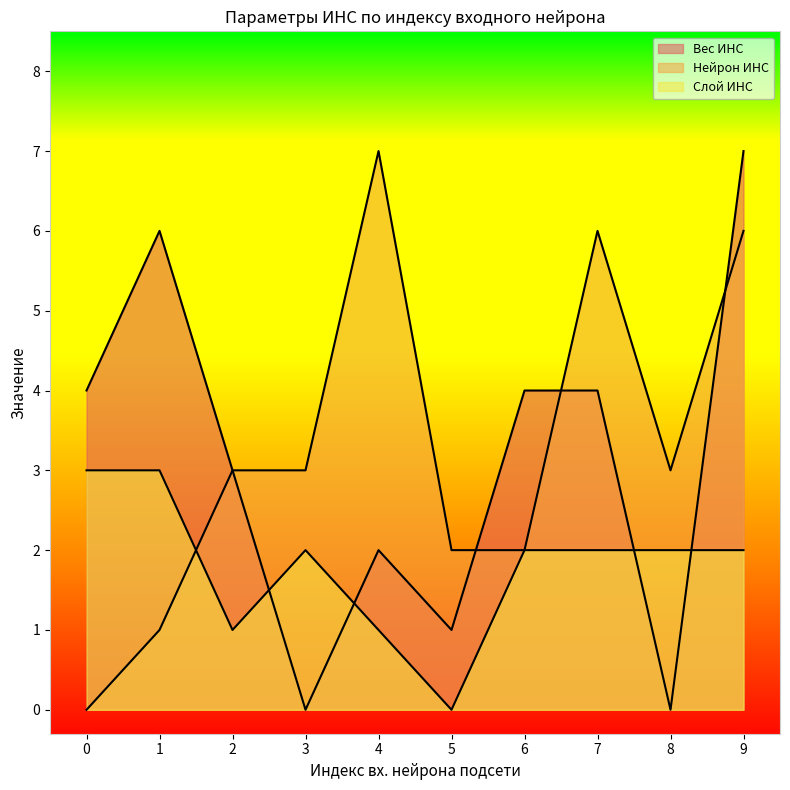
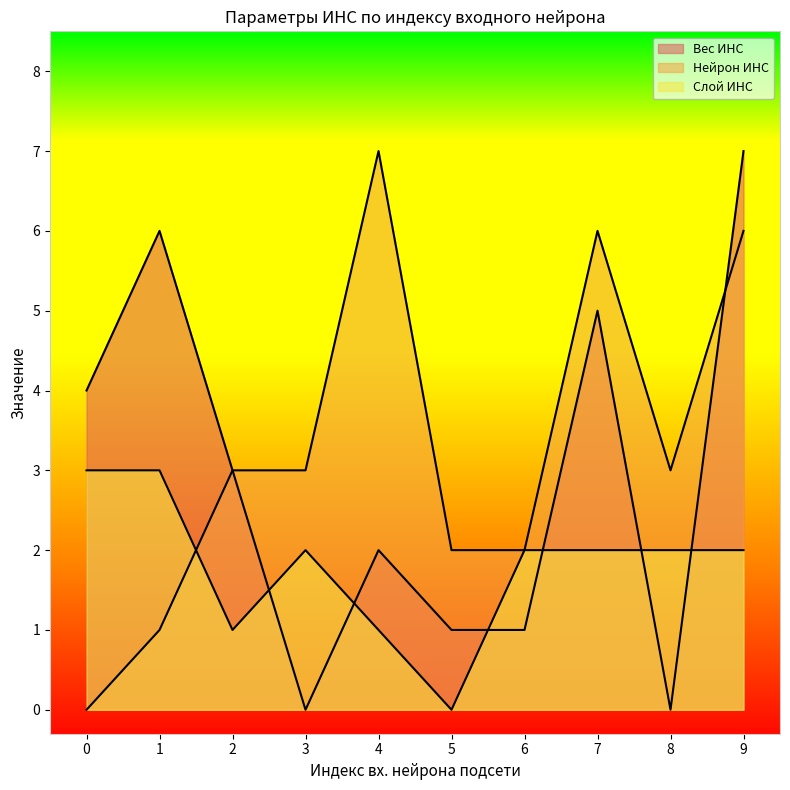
Вес ИНС, 6: 4 -> 1
Вес ИНС, 7: 4 -> 5
